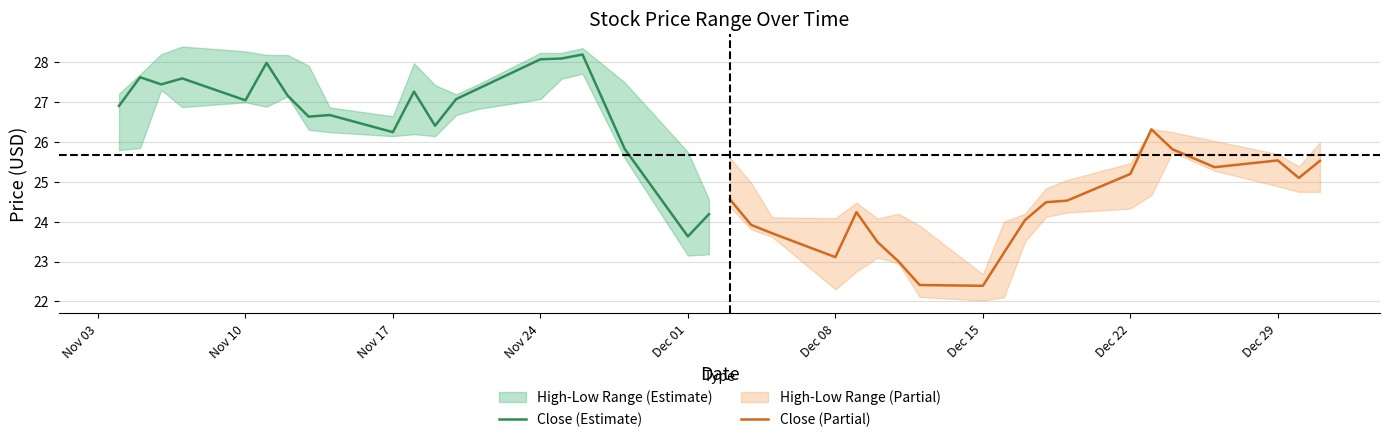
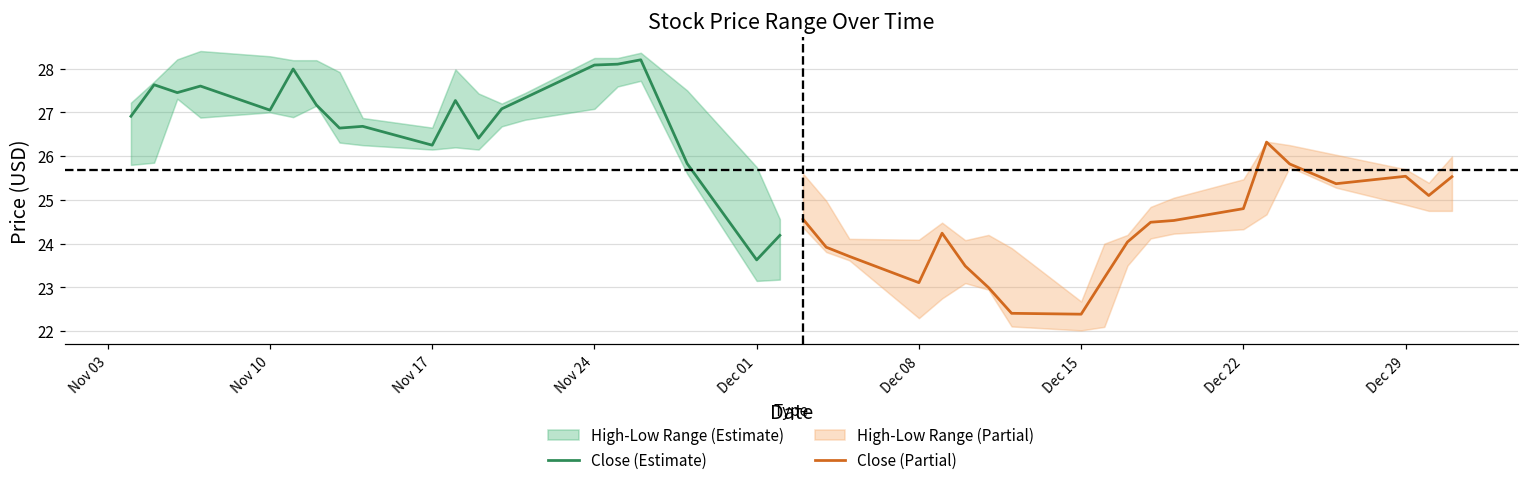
Close (Partial), Dec 22: 25.2 -> 24.8
